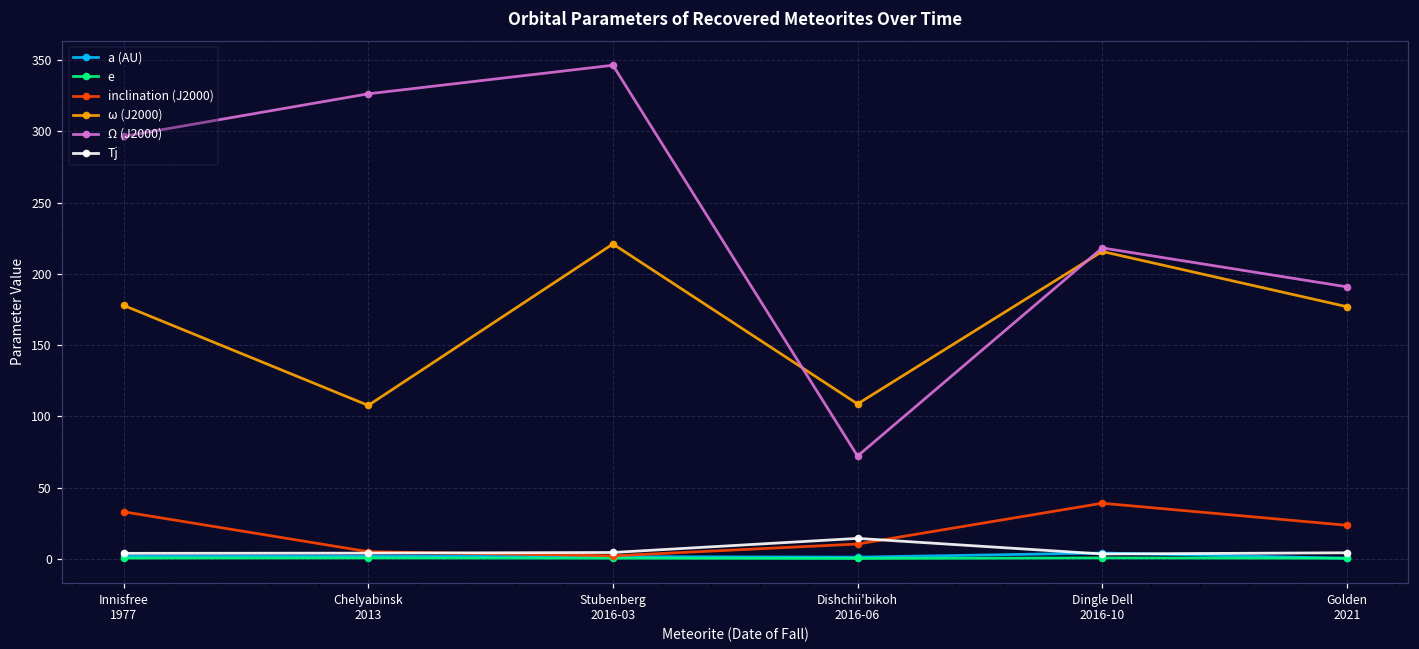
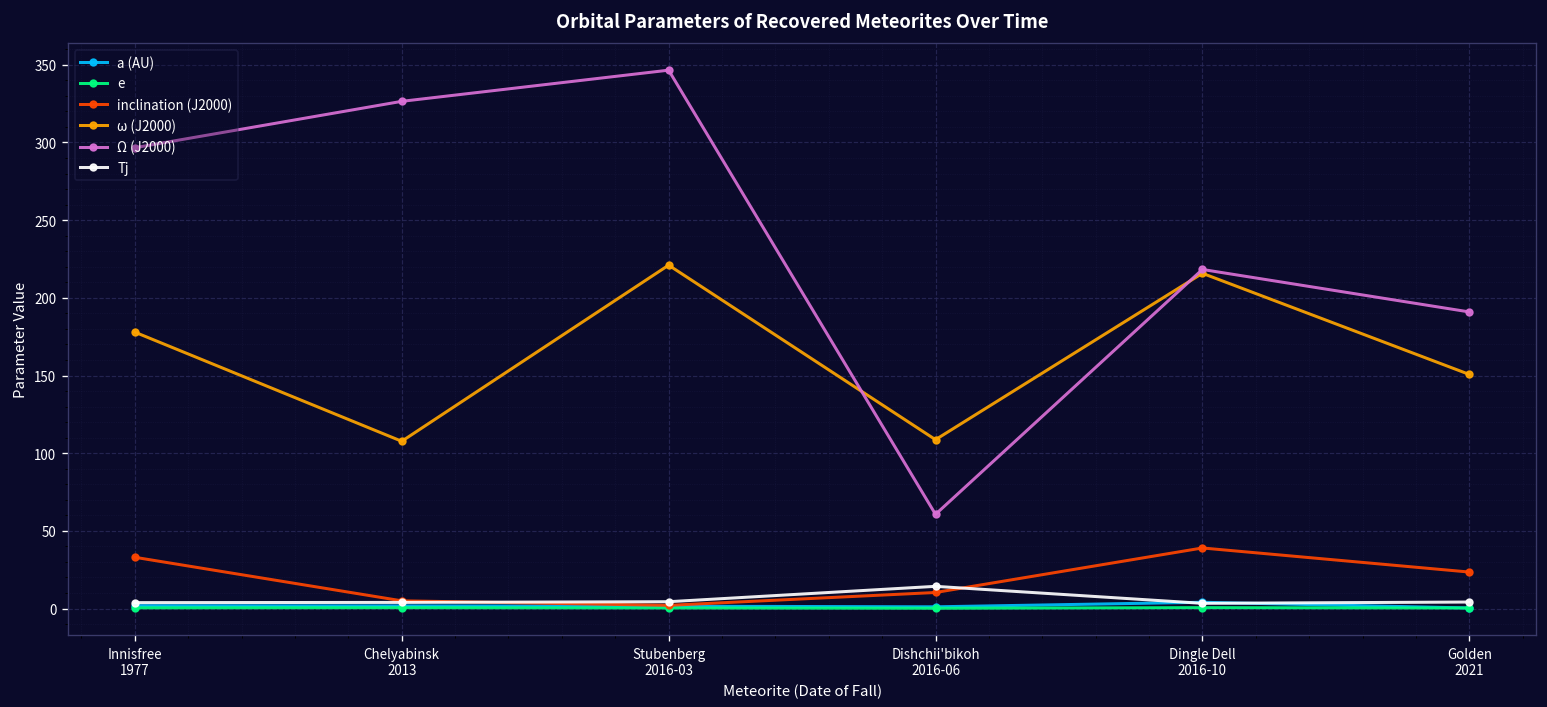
Ω (J2000), Dishchii'bikoh 2016-06: 72 -> 61
ω (J2000), Golden 2021: 177 -> 151
